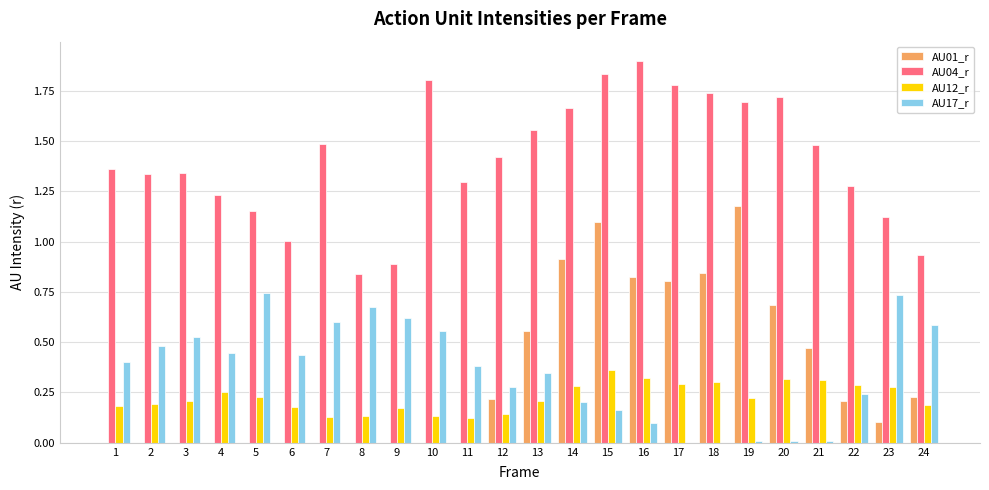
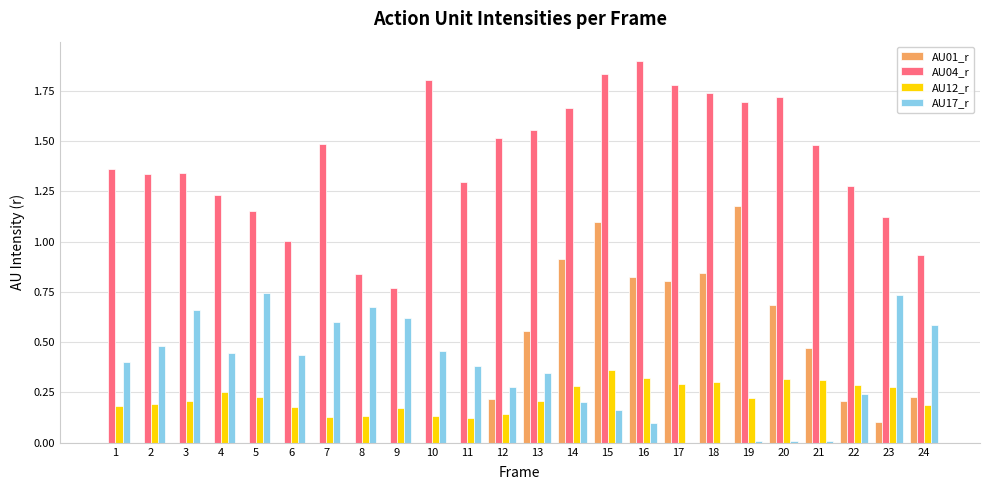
AU17_r, 3: 0.53 -> 0.66
AU04_r, 9: 0.89 -> 0.77
AU17_r, 10: 0.55 -> 0.46
AU04_r, 12: 1.42 -> 1.52
